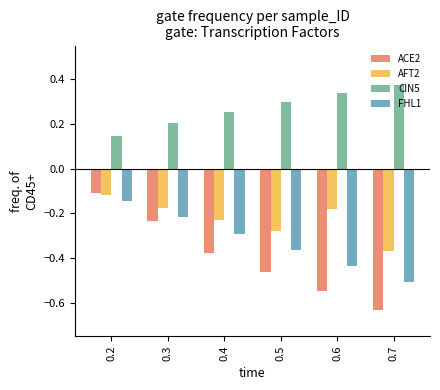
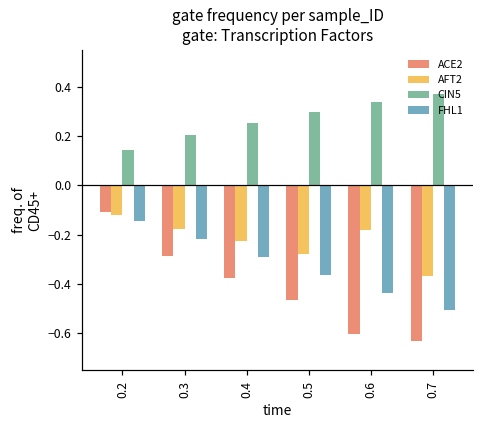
ACE2, 0.3: -0.23 -> -0.29
ACE2, 0.6: -0.55 -> -0.61
